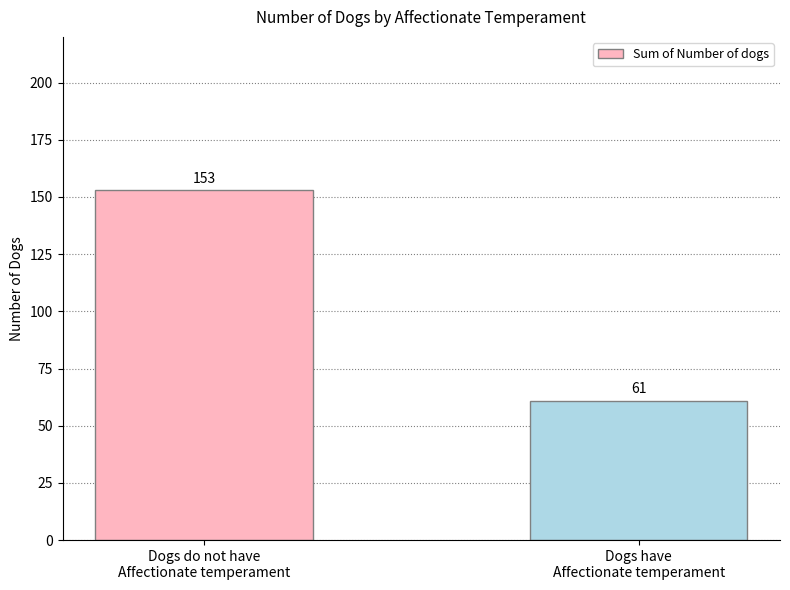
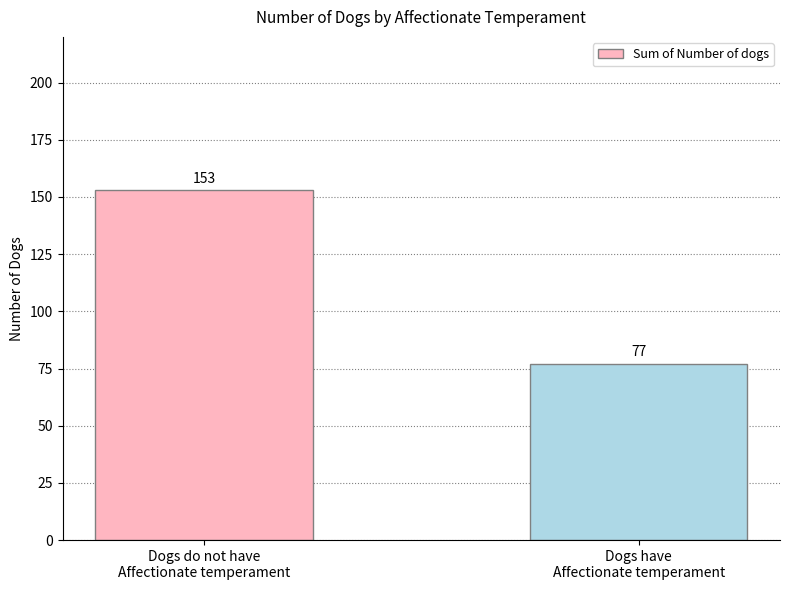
Dogs have Affectionate temperament: 61 -> 77
